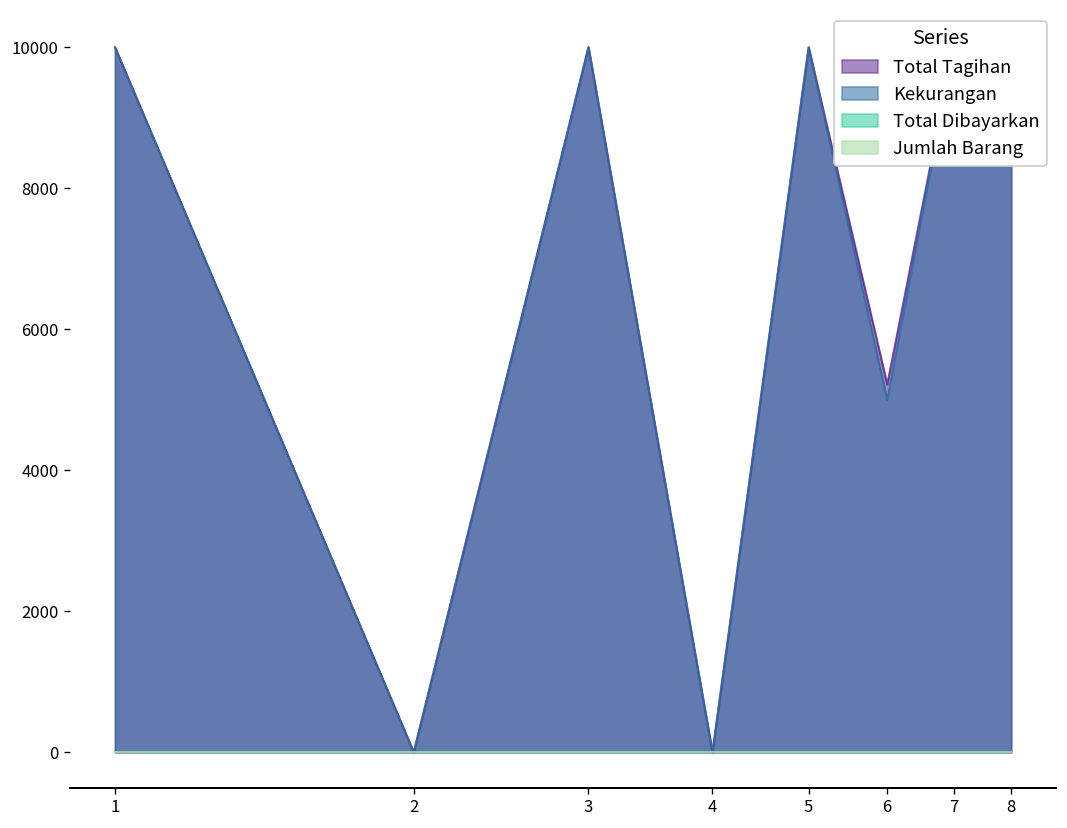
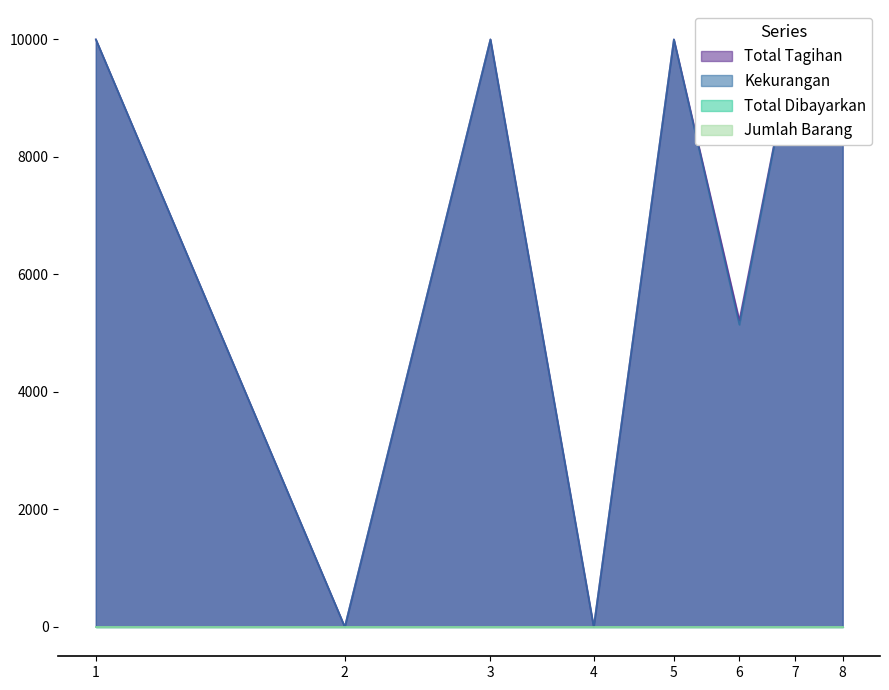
Kekurangan, 6: 5000 -> 5100
